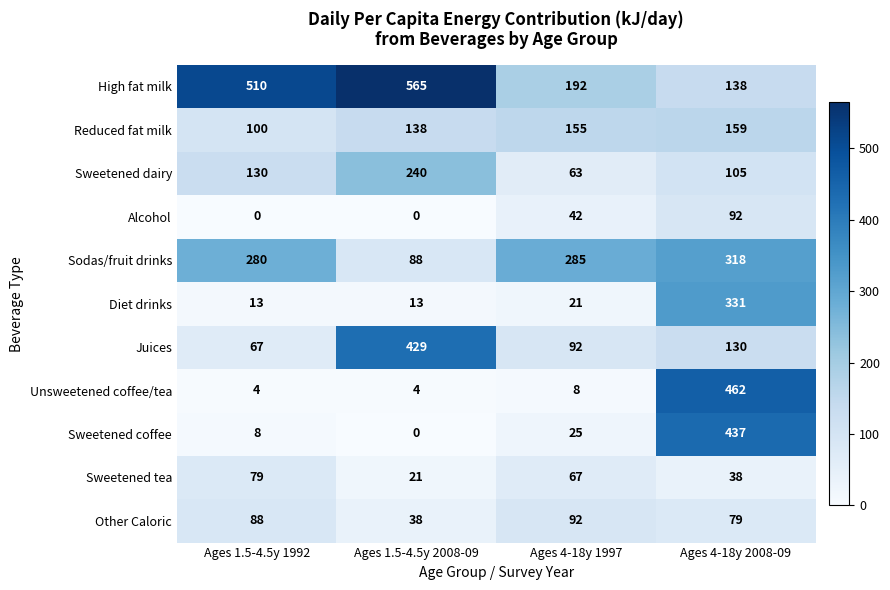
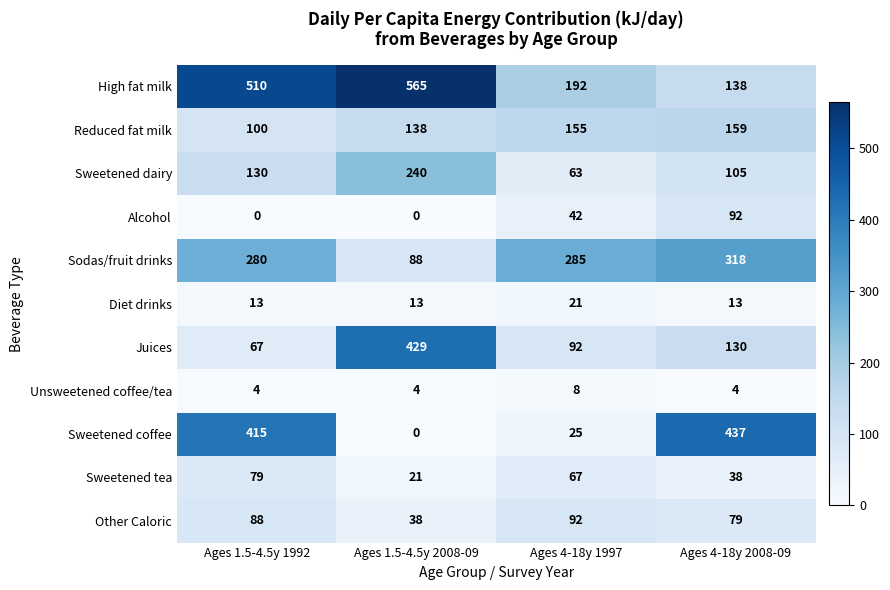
Diet drinks, Ages 4-18y 2008-09: 331 -> 13
Unsweetened coffee/tea, Ages 4-18y 2008-09: 462 -> 4
Sweetened coffee, Ages 1.5-4.5y 1992: 8 -> 415
